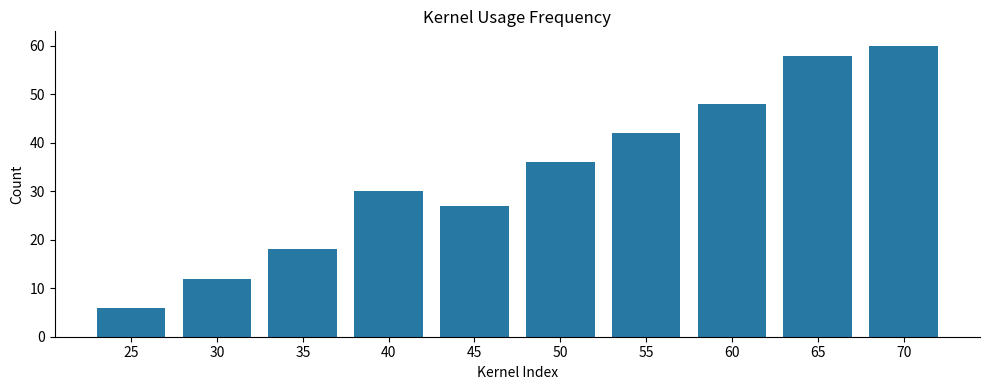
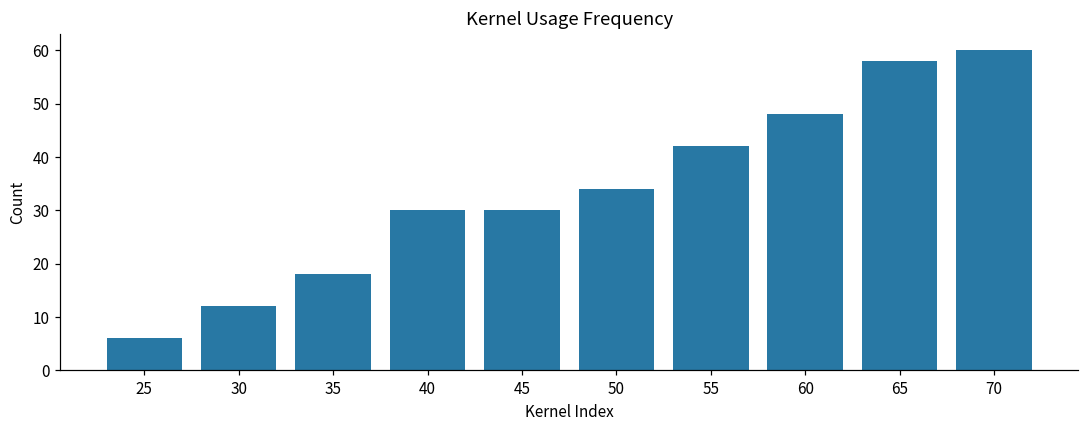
45: 27 -> 30
50: 36 -> 34
